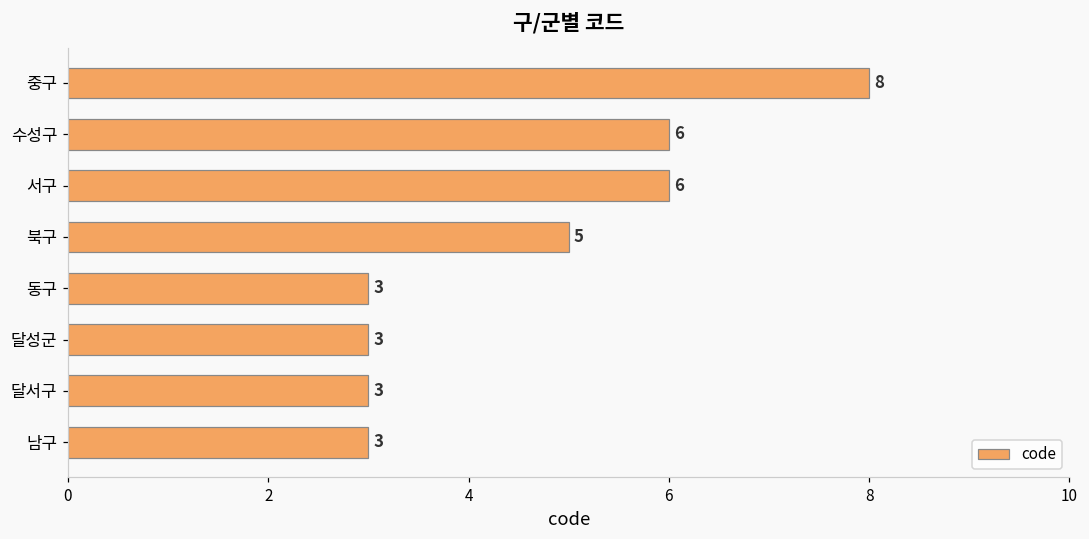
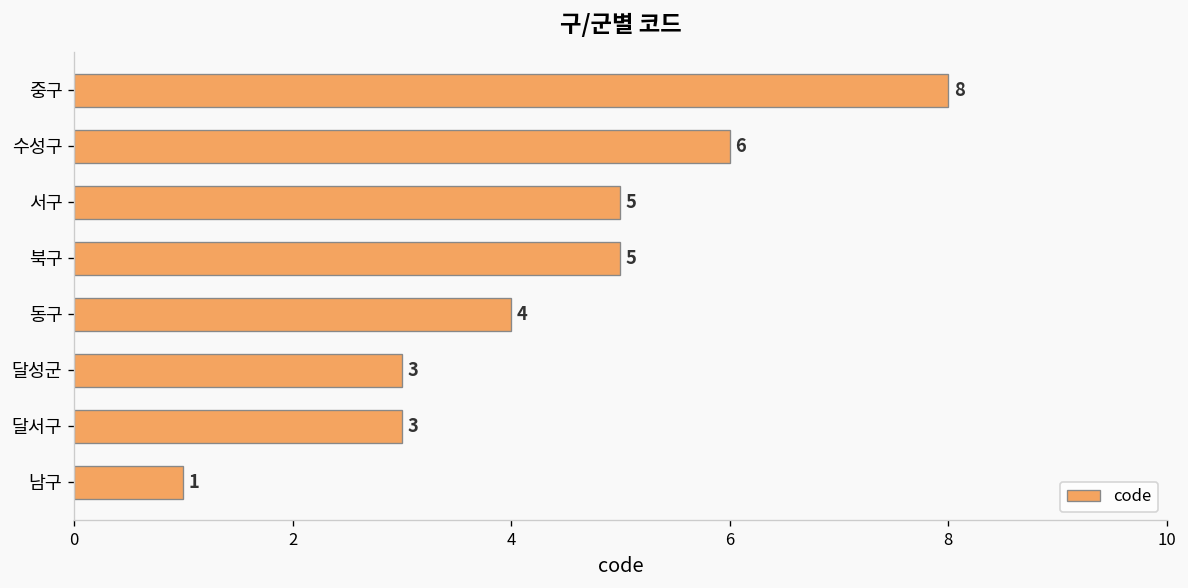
서구: 6 -> 5
동구: 3 -> 4
남구: 3 -> 1
